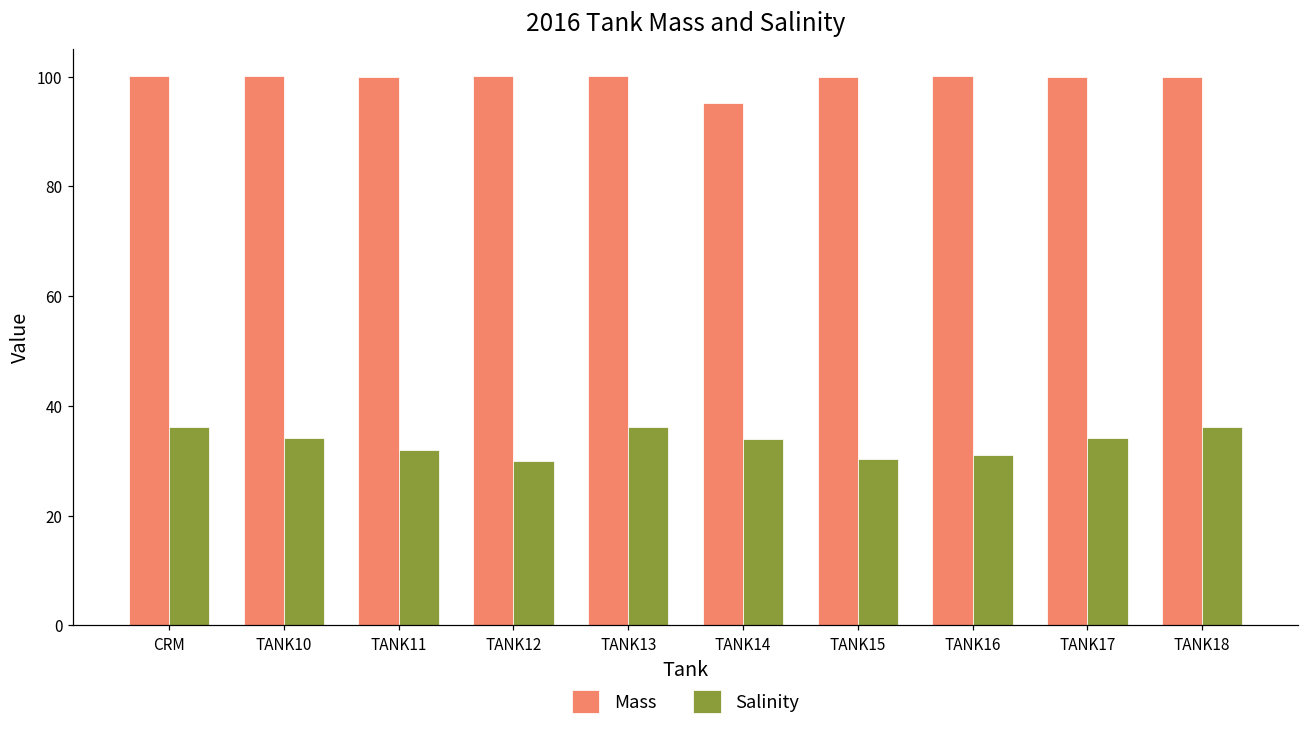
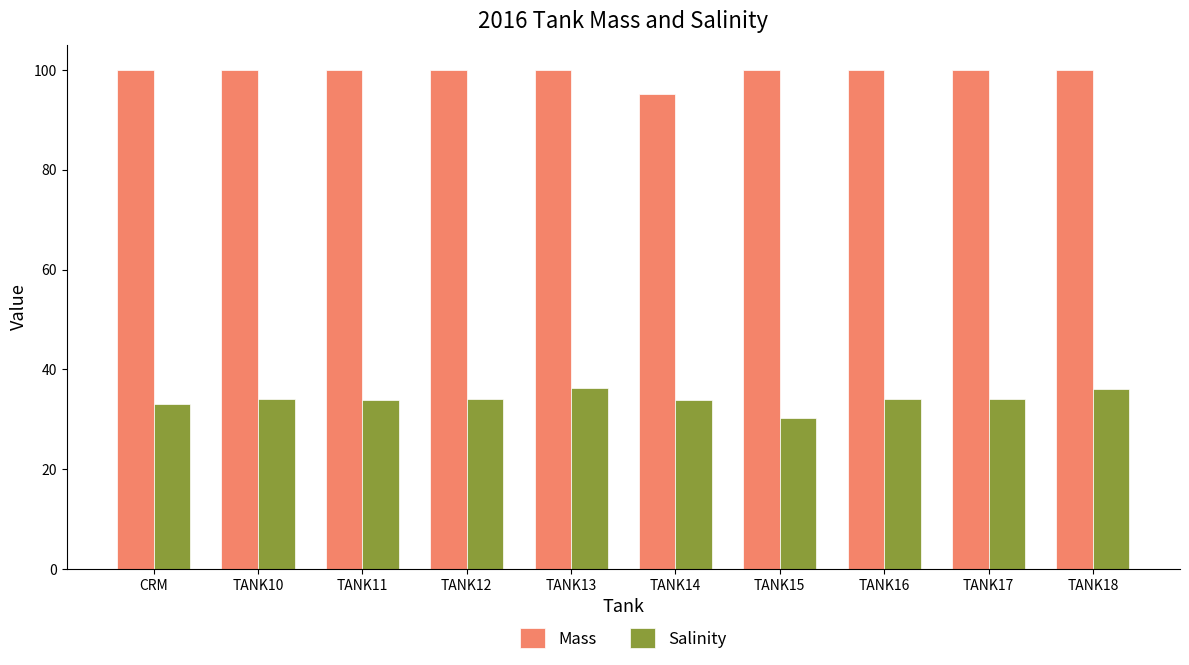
Salinity, CRM: 36 -> 33
Salinity, TANK11: 32 -> 34
Salinity, TANK12: 30 -> 34
Salinity, TANK16: 31 -> 34
